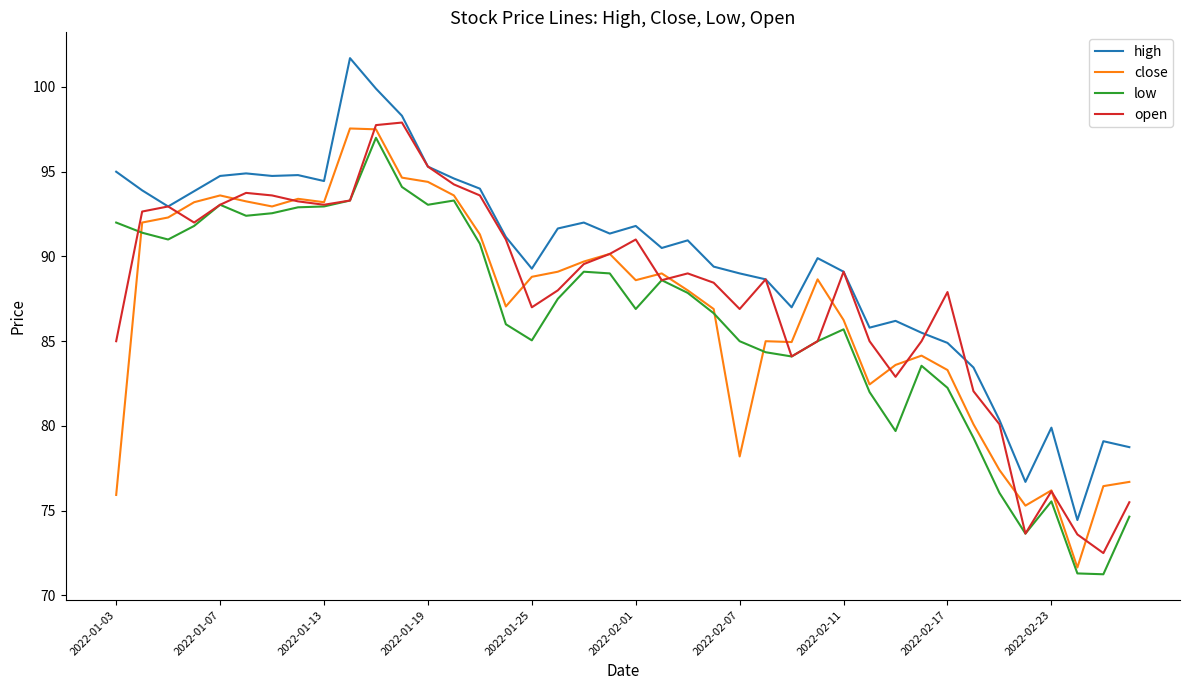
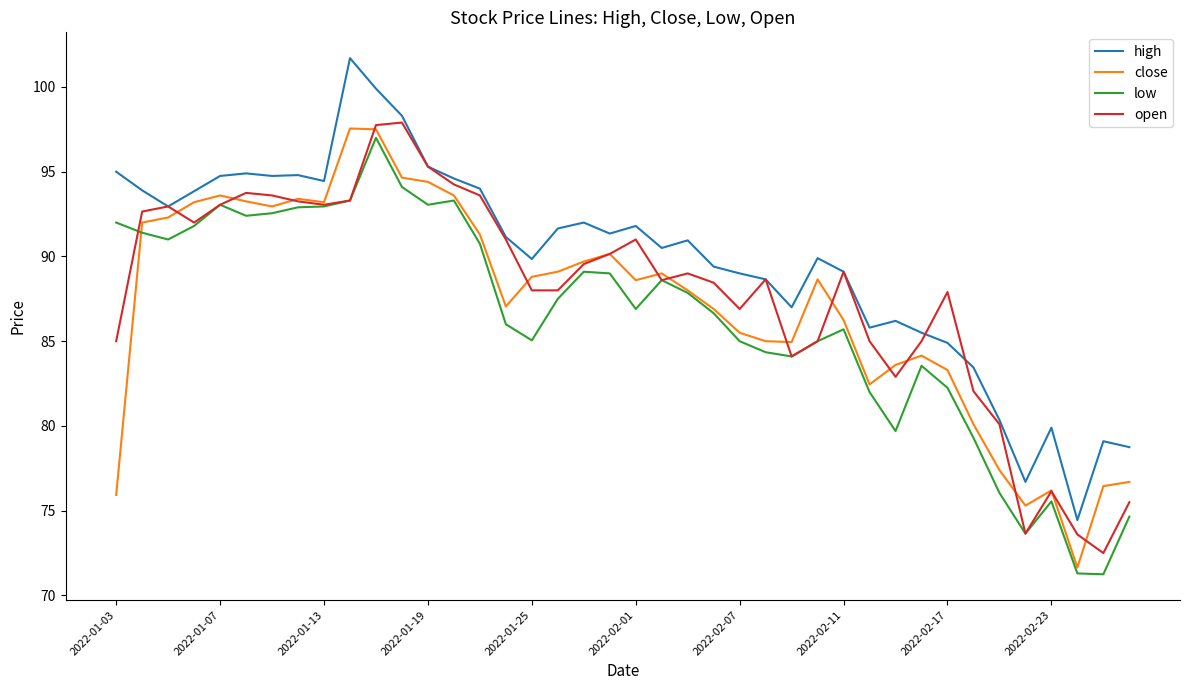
high, 2022-01-25: 89.3 -> 89.9
open, 2022-01-25: 87 -> 88
close, 2022-02-07: 78.2 -> 85.5
